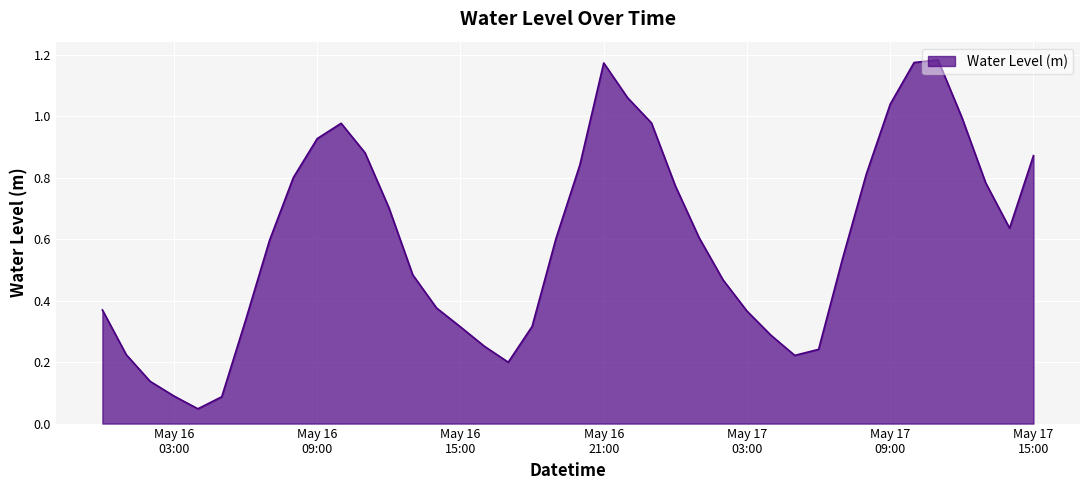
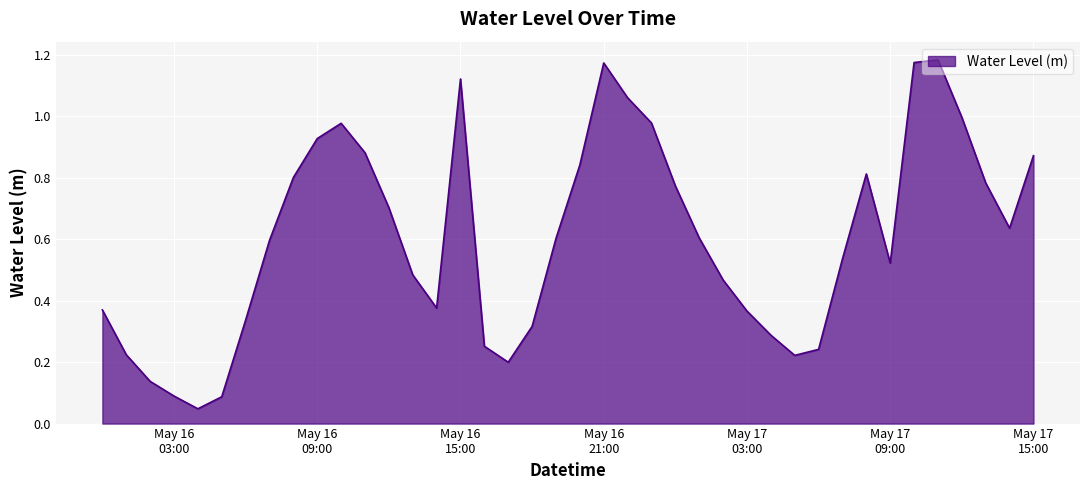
May 16 15:00: 0.31 -> 1.12
May 17 09:00: 1.04 -> 0.52
